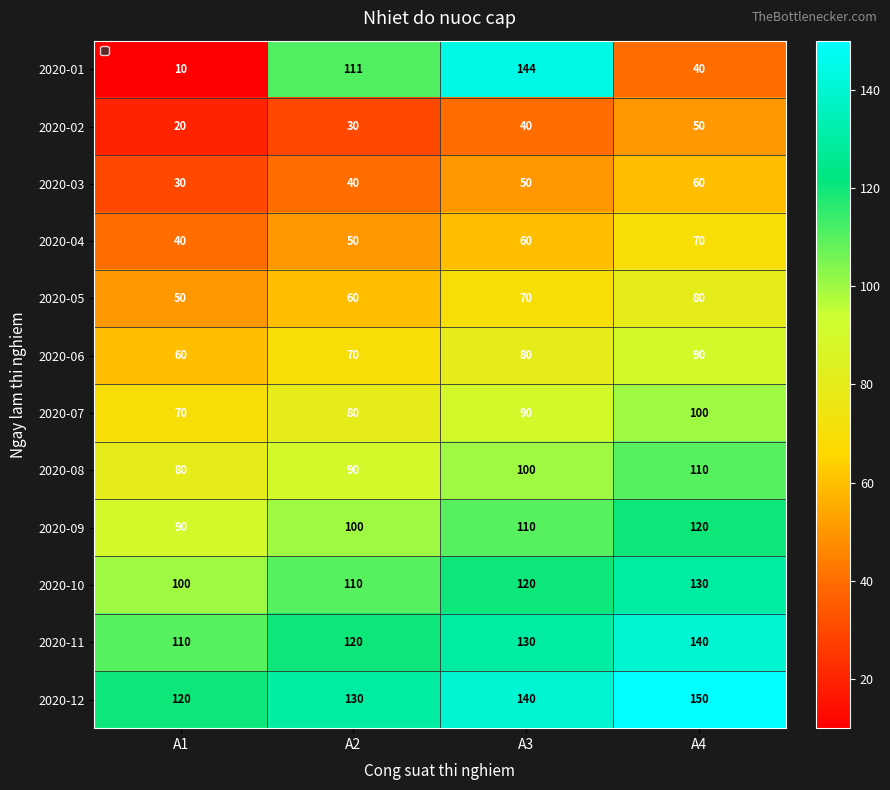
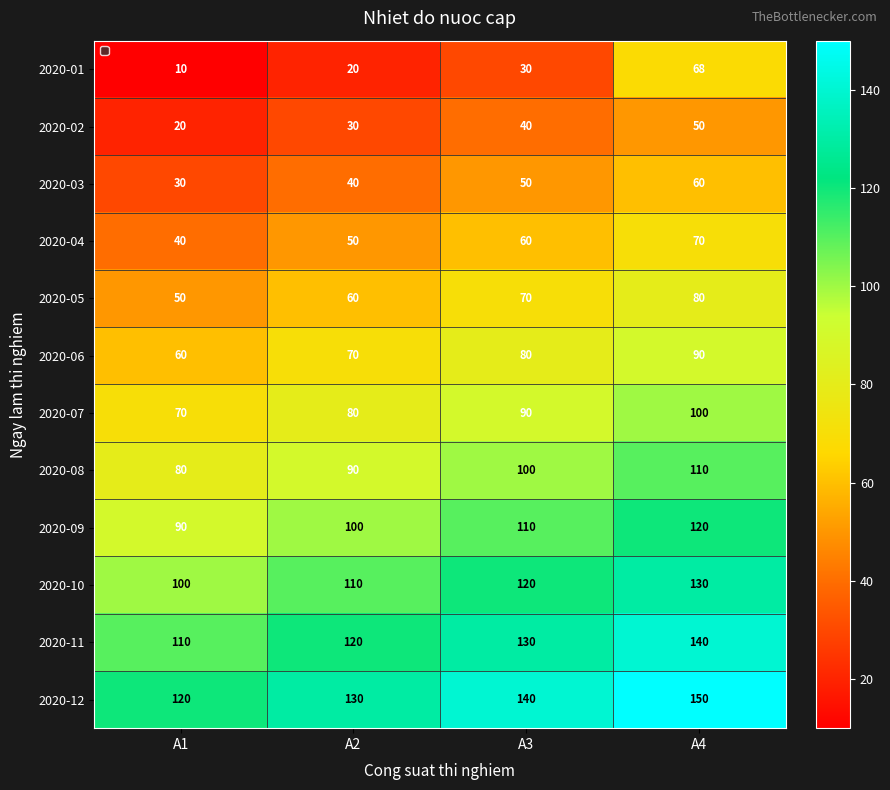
2020-01, A2: 111 -> 20
2020-01, A3: 144 -> 30
2020-01, A4: 40 -> 68
